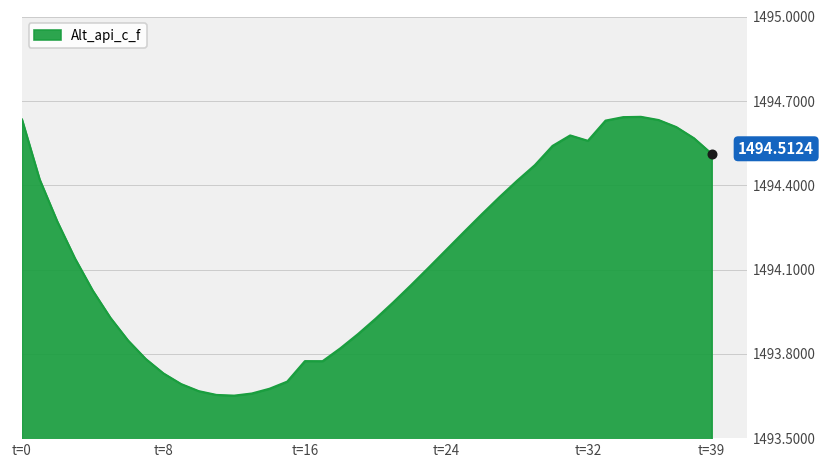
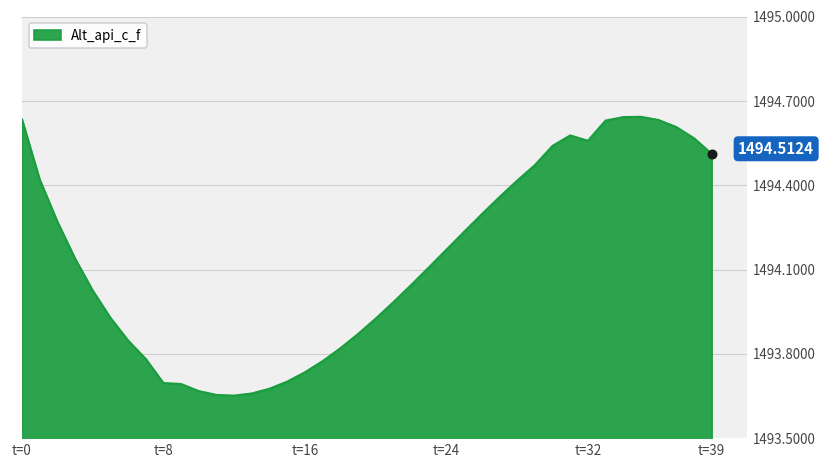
Alt_api_c_f, t=8: 1493.73 -> 1493.70
Alt_api_c_f, t=16: 1493.77 -> 1493.73
